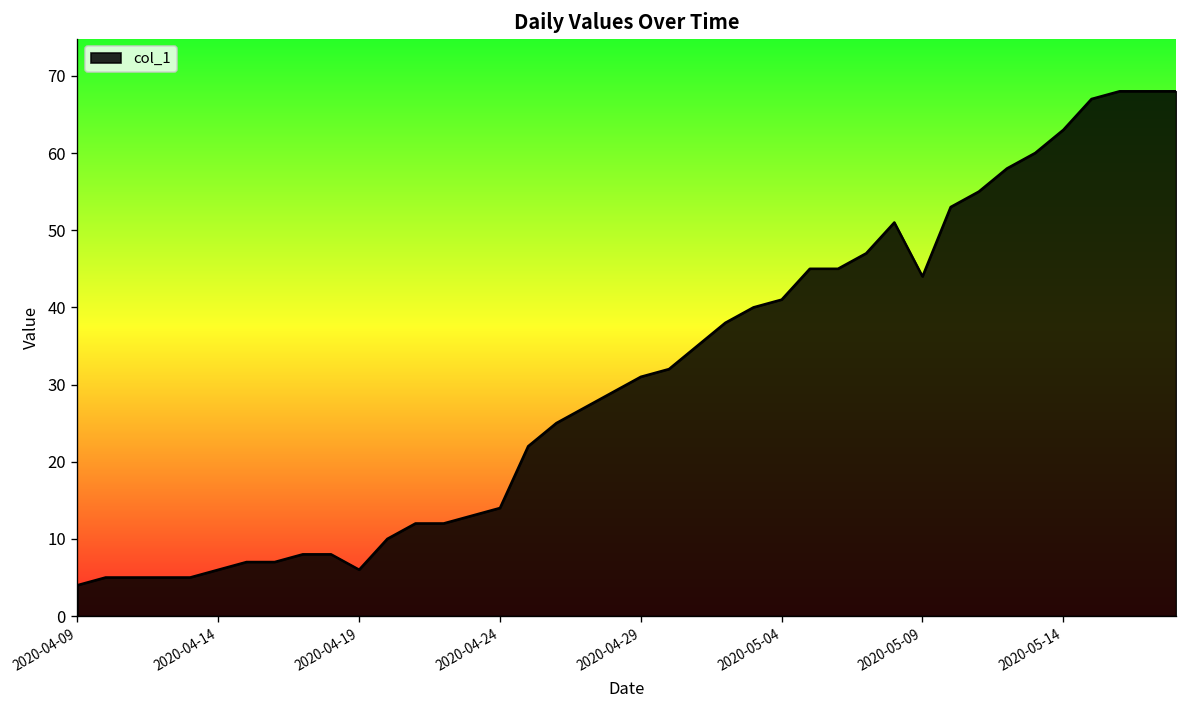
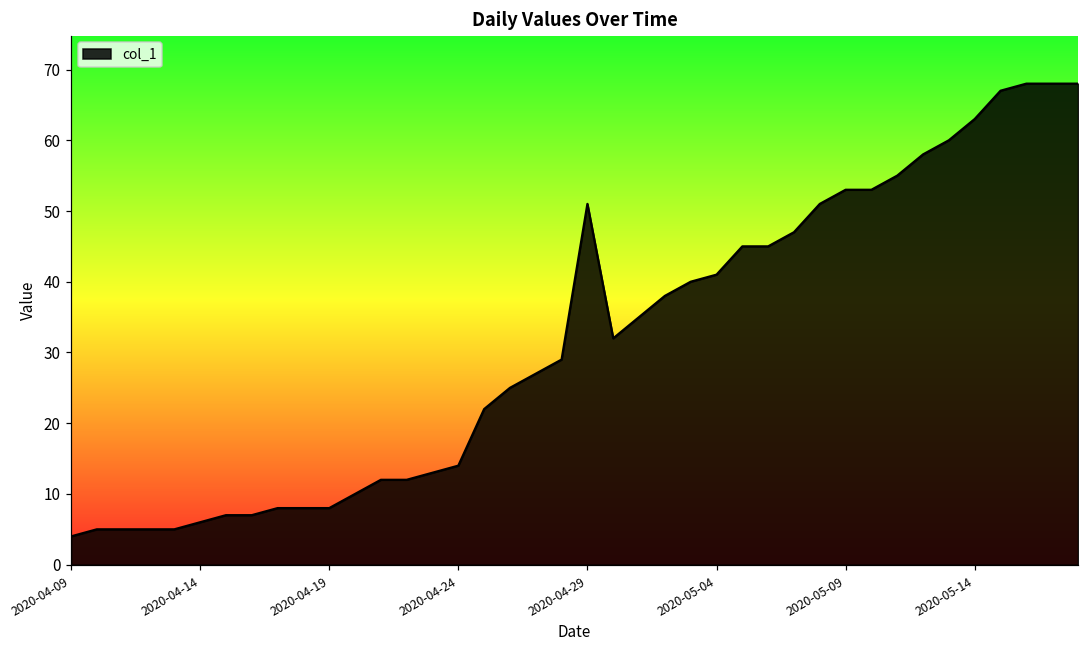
2020-04-19: 6 -> 8
2020-04-29: 31 -> 51
2020-05-09: 44 -> 53
